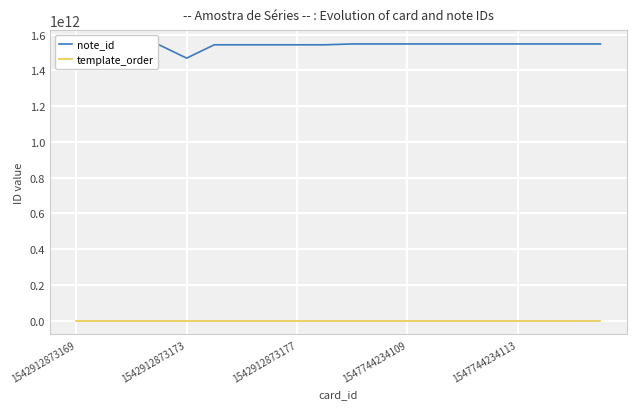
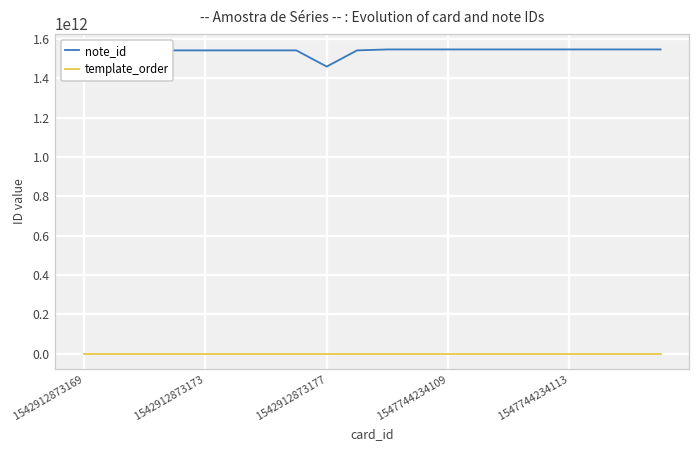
note_id, 1542912873173: 1470000000000 -> 1540000000000
note_id, 1542912873177: 1540000000000 -> 1460000000000
